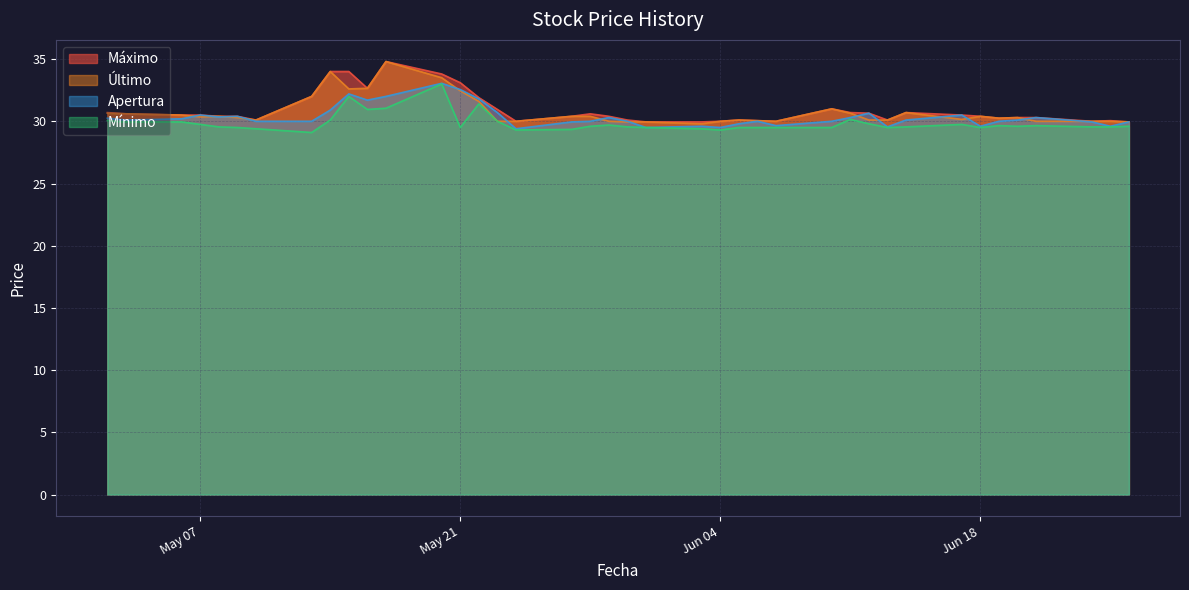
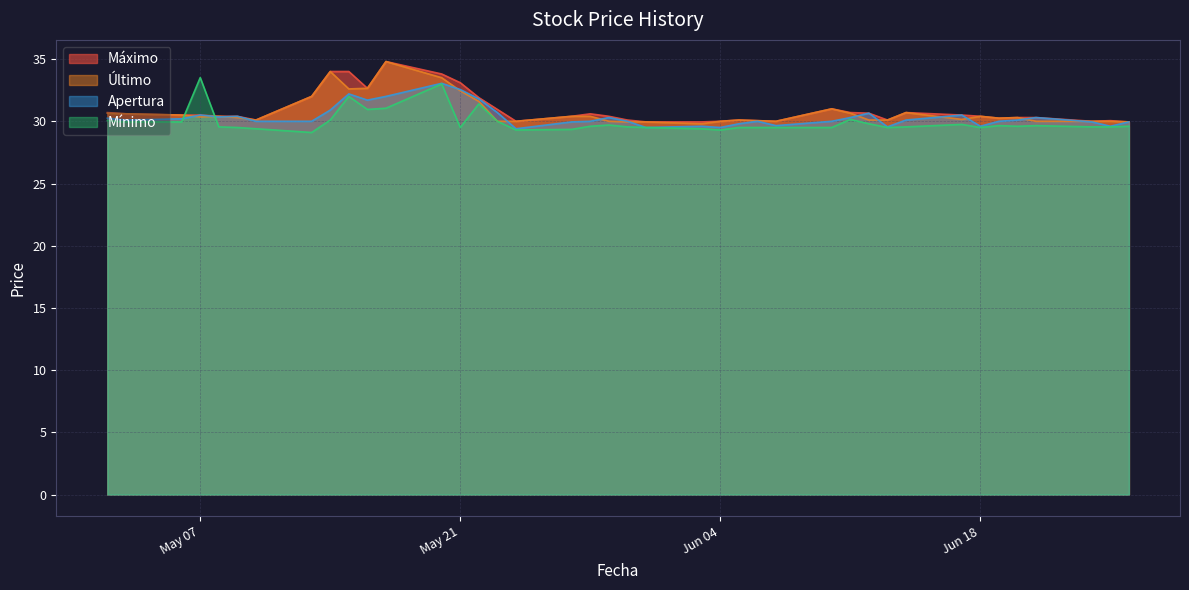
Mínimo, May 07: 29.8 -> 33.5
